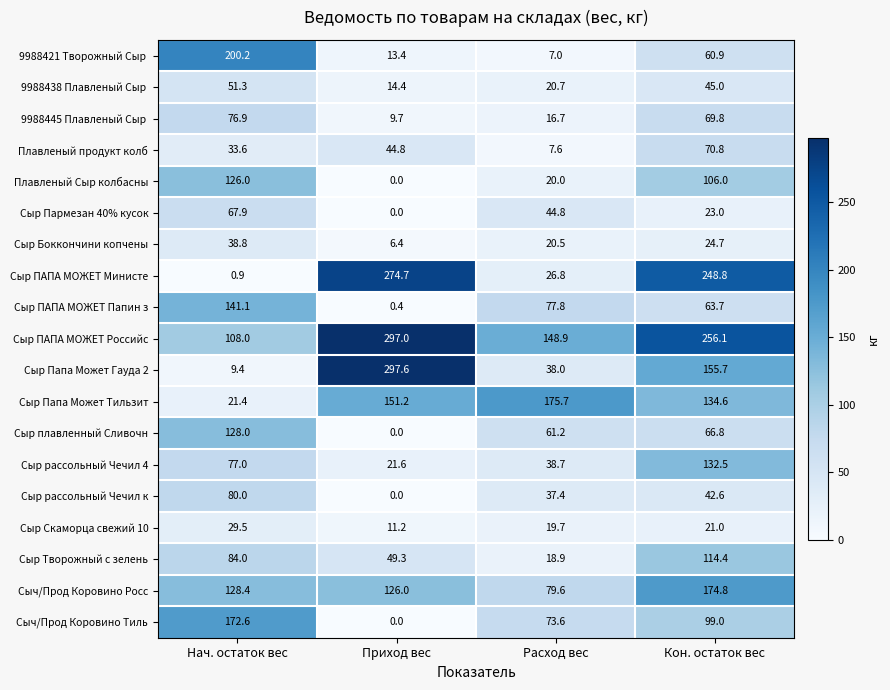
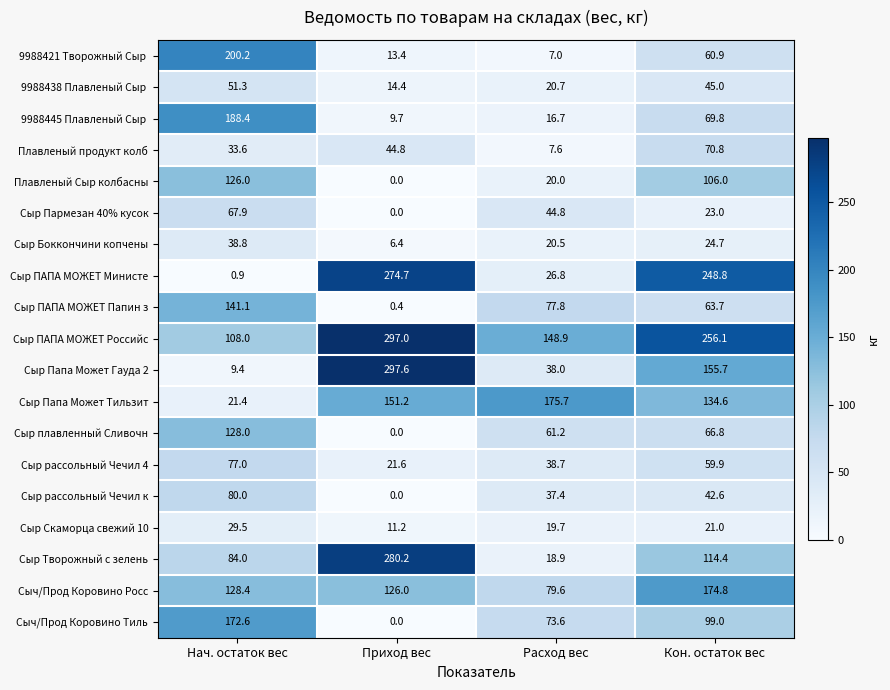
9988445 Плавленый Сыр, Нач. остаток вес: 76.9 -> 188.4
Сыр рассольный Чечил 4, Кон. остаток вес: 132.5 -> 59.9
Сыр Творожный с зелень, Приход вес: 49.3 -> 280.2
